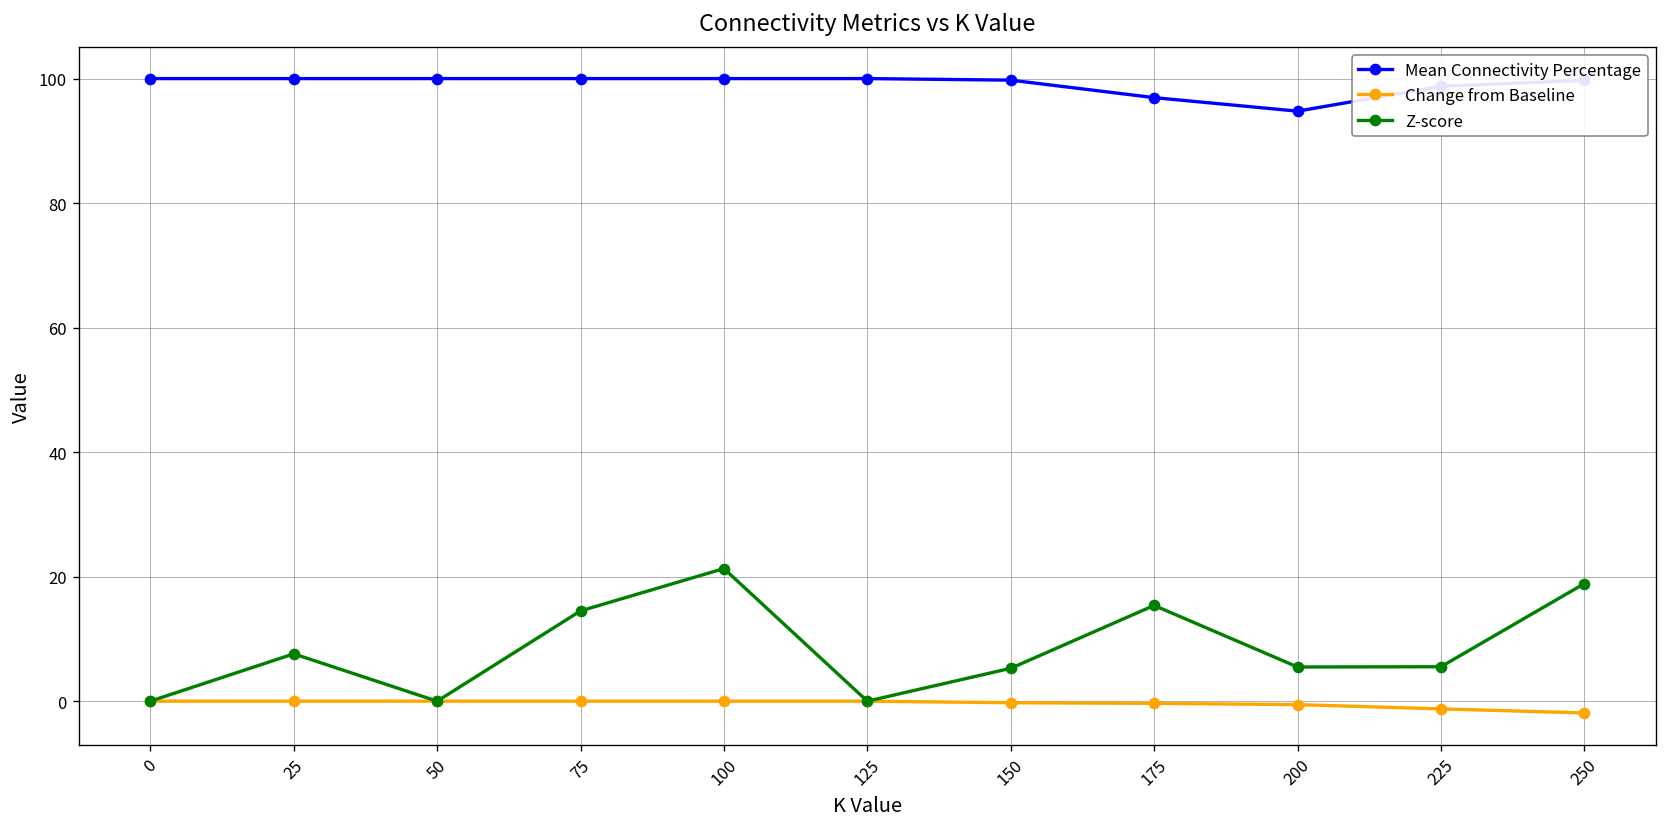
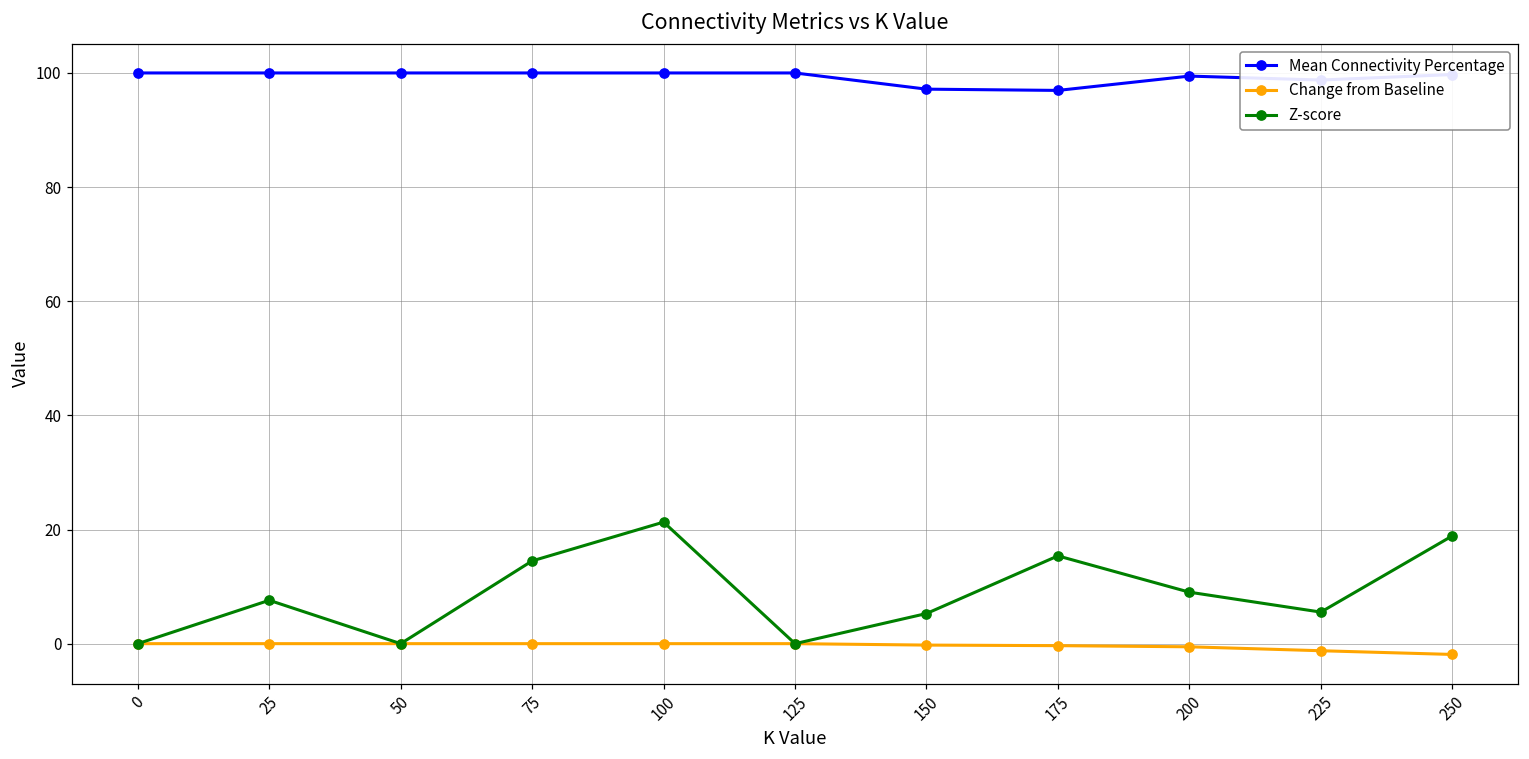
Mean Connectivity Percentage, 150: 100 -> 97
Mean Connectivity Percentage, 200: 95 -> 99
Z-score, 200: 5 -> 9
